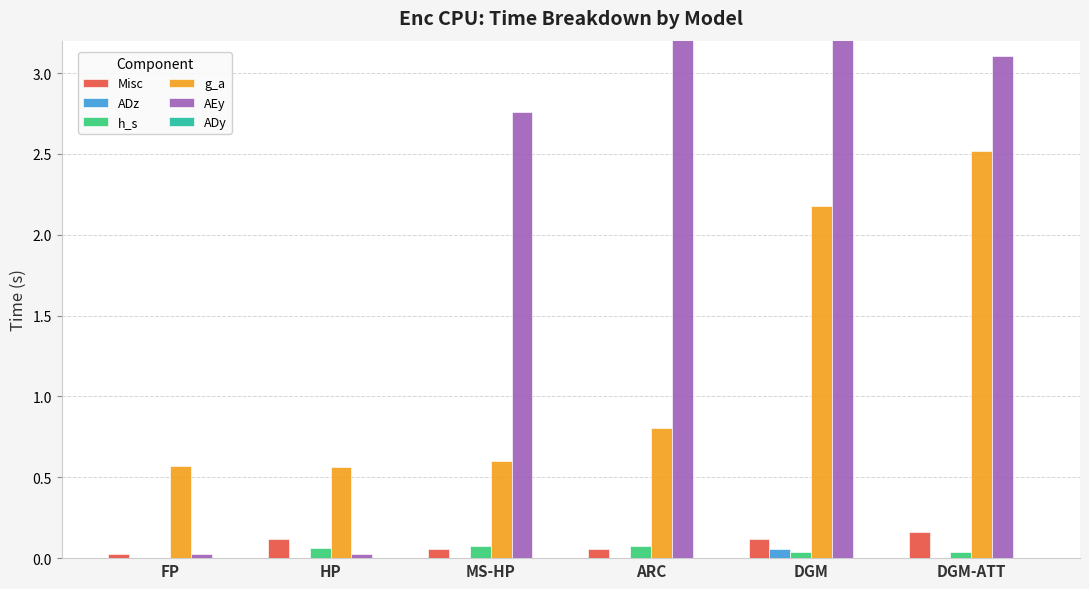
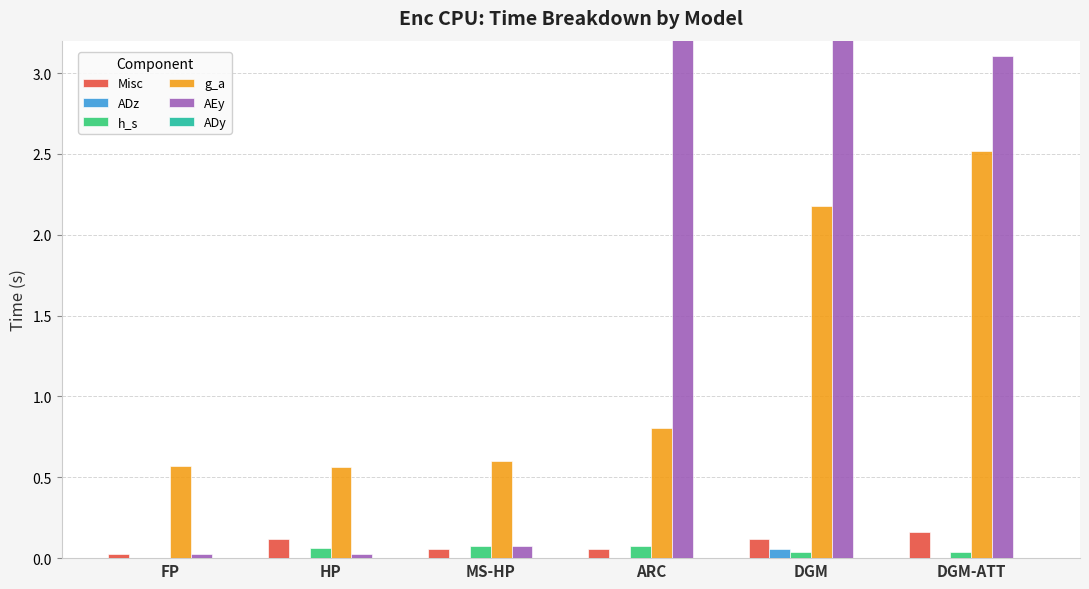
AEy, MS-HP: 2.76 -> 0.08
